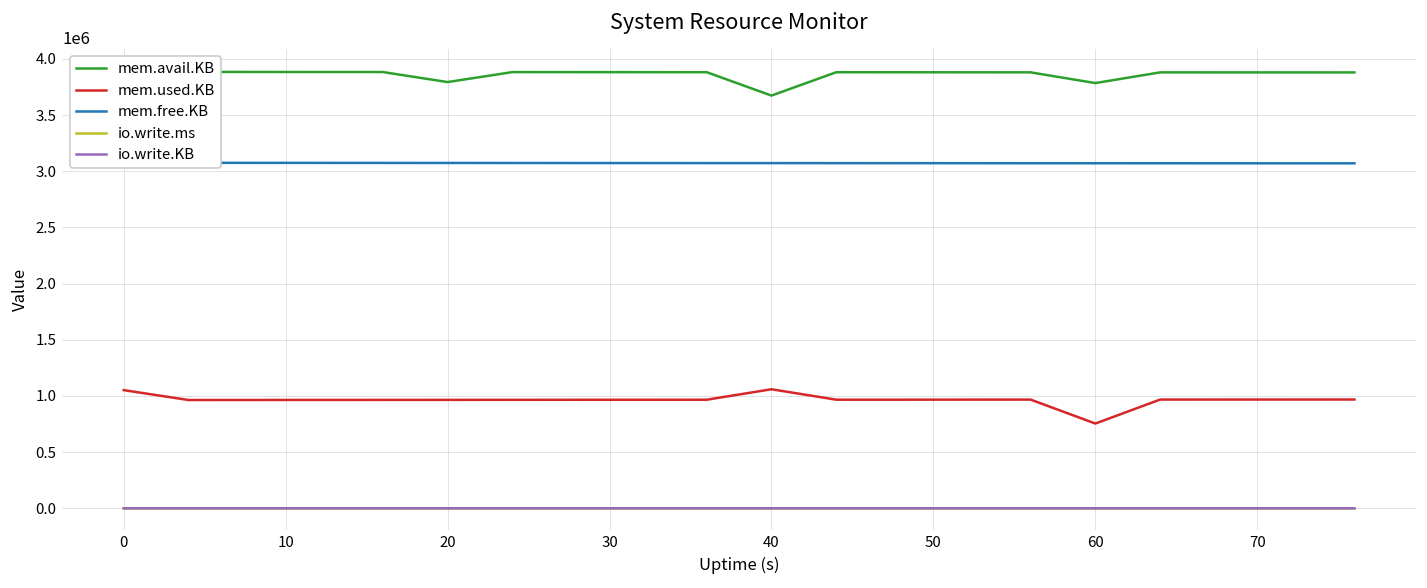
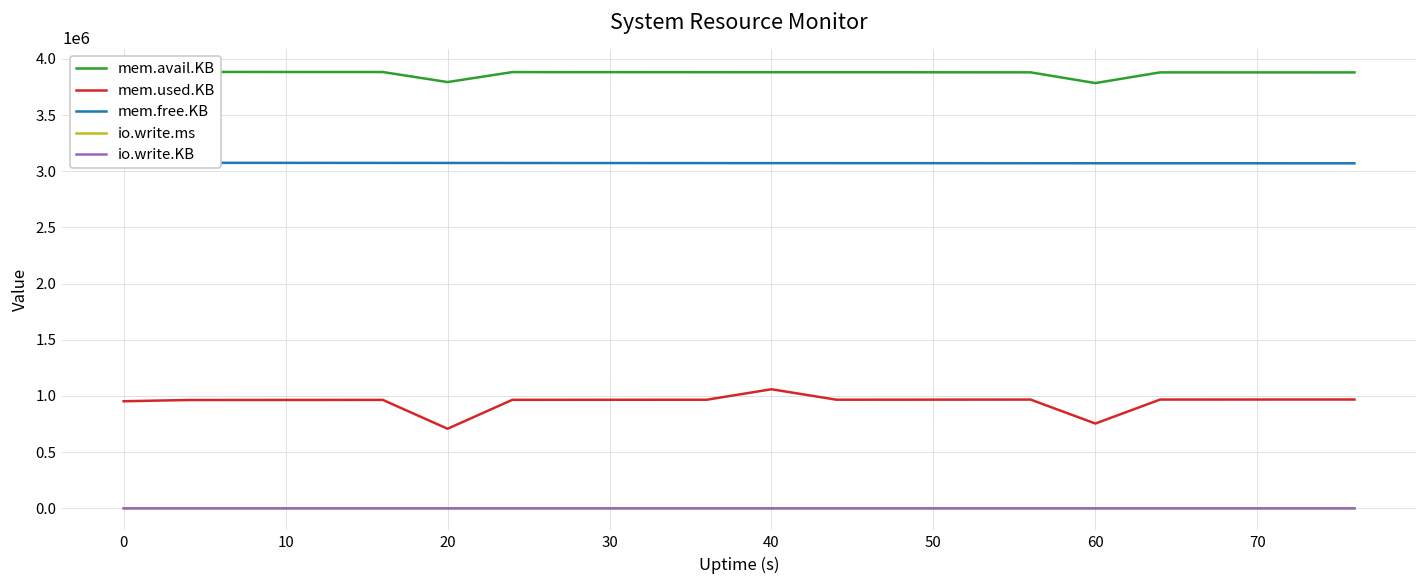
mem.used.KB, 0: 1100000 -> 1000000
mem.used.KB, 20: 1000000 -> 700000
mem.avail.KB, 40: 3700000 -> 3900000
